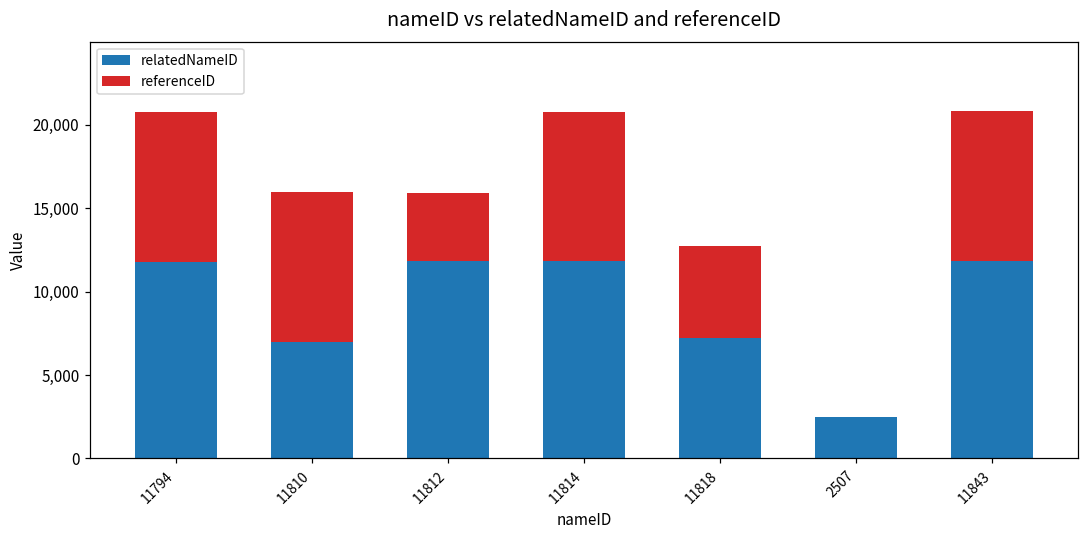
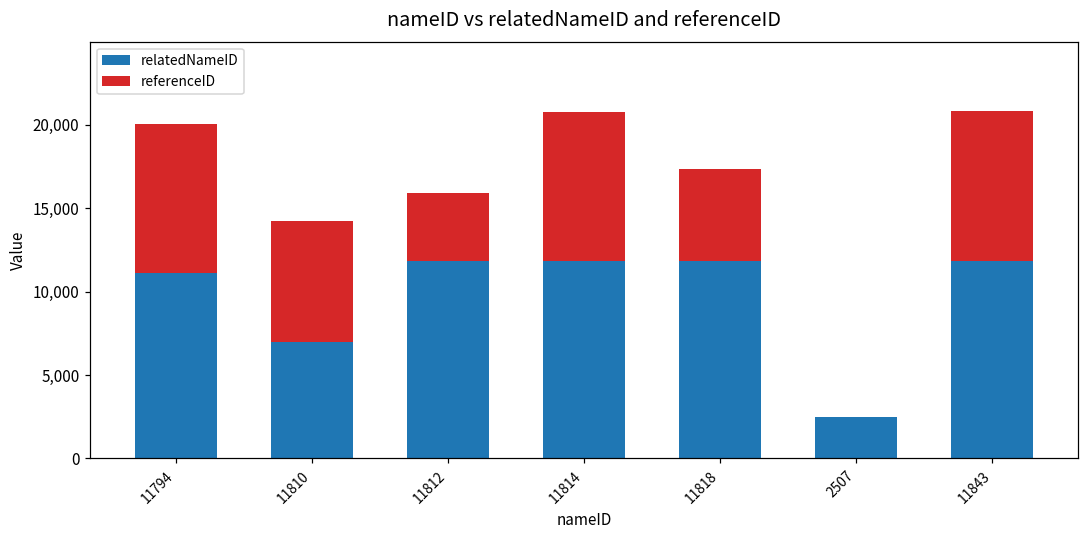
relatedNameID, 11794: 11,800 -> 11,100
referenceID, 11810: 9,000 -> 7,300
relatedNameID, 11818: 7,200 -> 11,800
